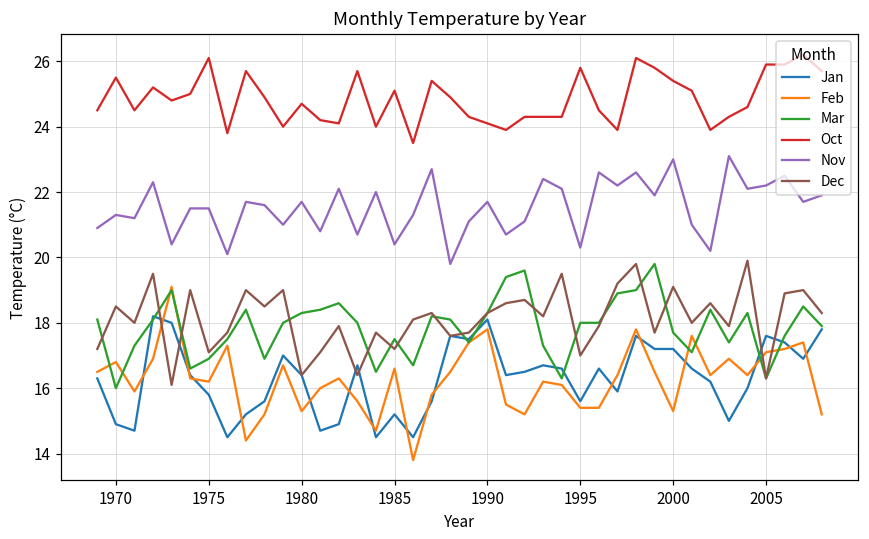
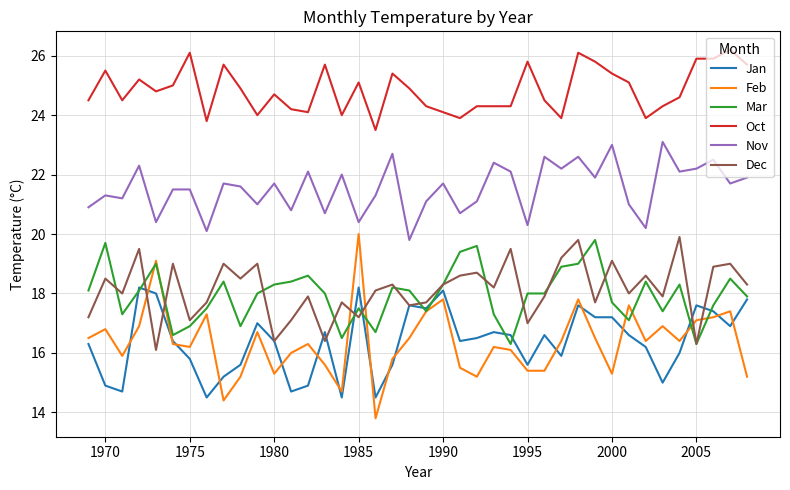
Mar, 1970: 16.0 -> 19.7
Jan, 1985: 15.2 -> 18.2
Feb, 1985: 16.6 -> 20.0
